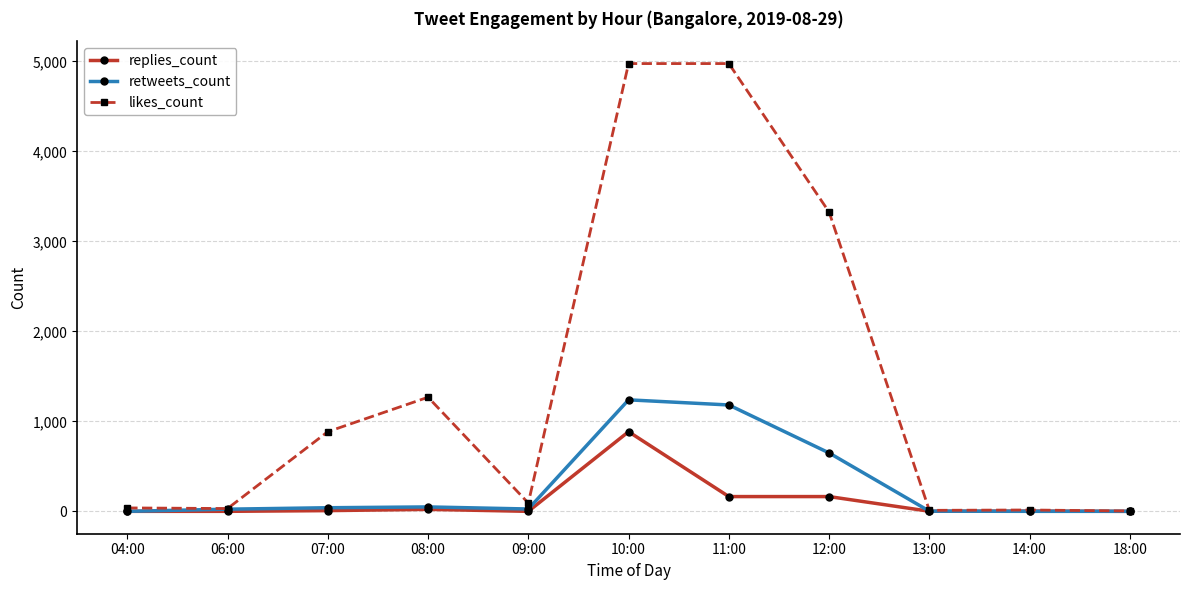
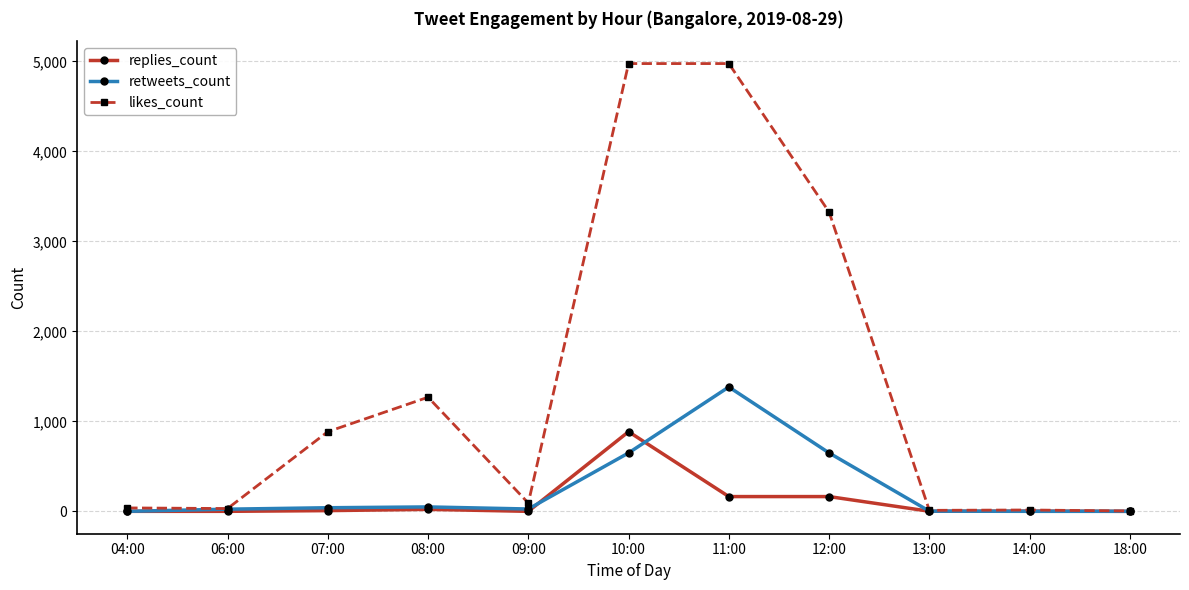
retweets_count, 10:00: 1,200 -> 600
retweets_count, 11:00: 1,200 -> 1,400
